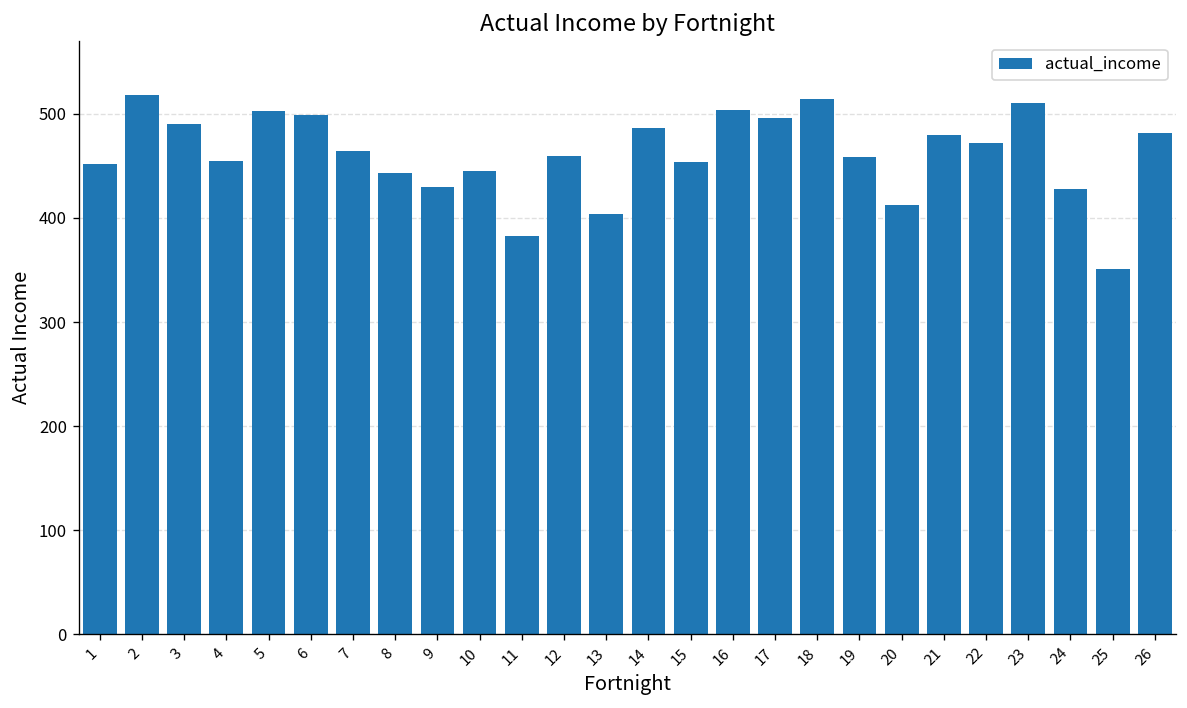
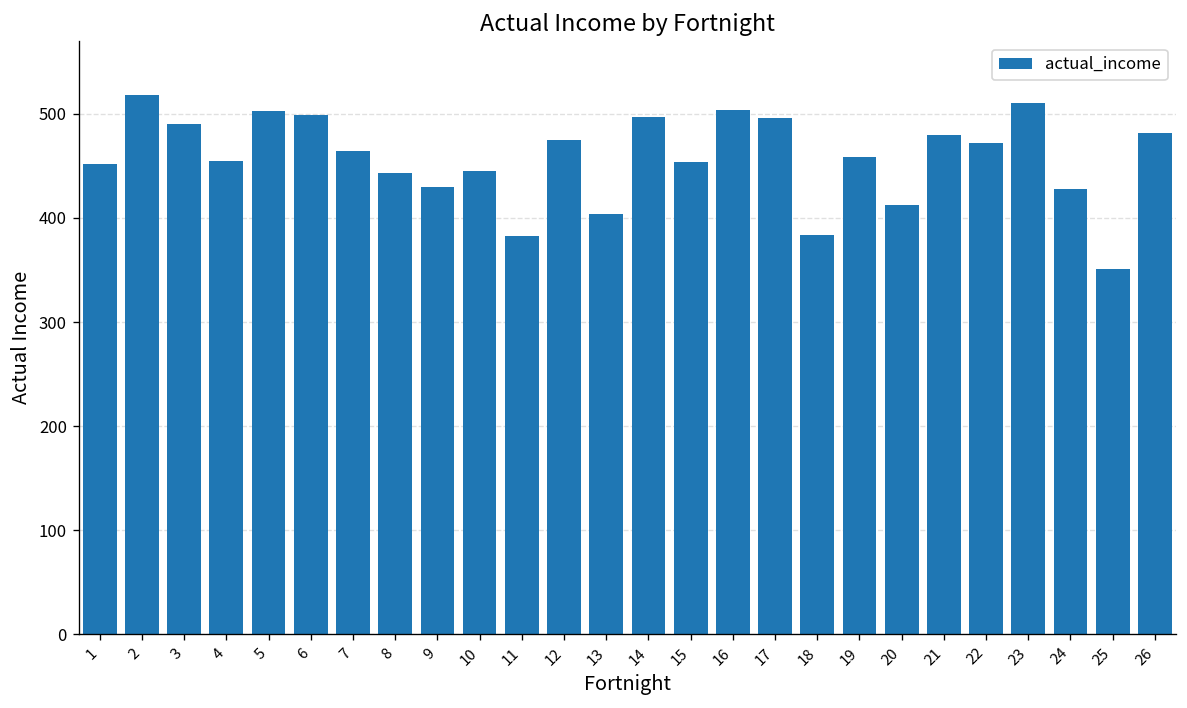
12: 460 -> 480
14: 490 -> 500
18: 510 -> 380
